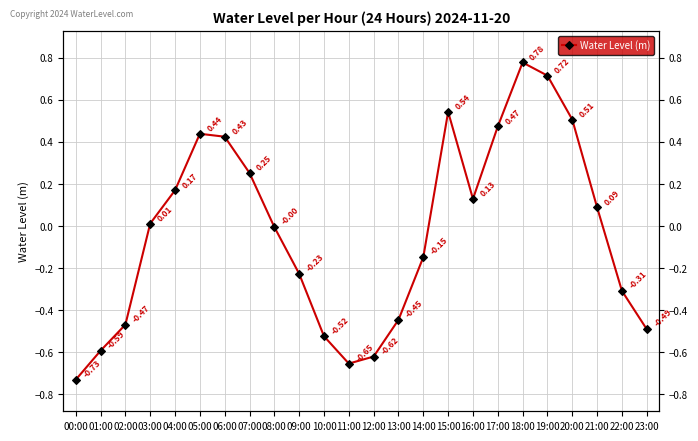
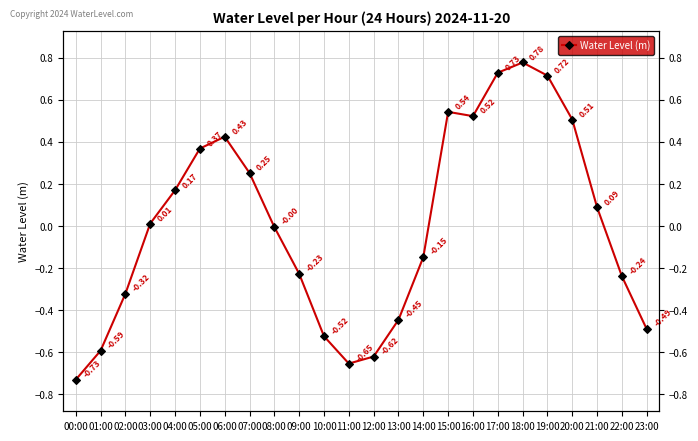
02:00: -0.47 -> -0.32
05:00: 0.44 -> 0.37
16:00: 0.13 -> 0.52
17:00: 0.47 -> 0.73
22:00: -0.31 -> -0.24
